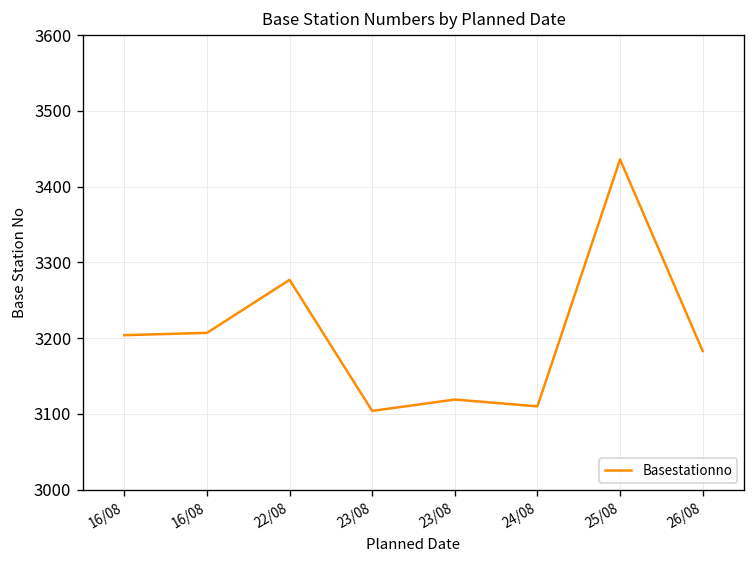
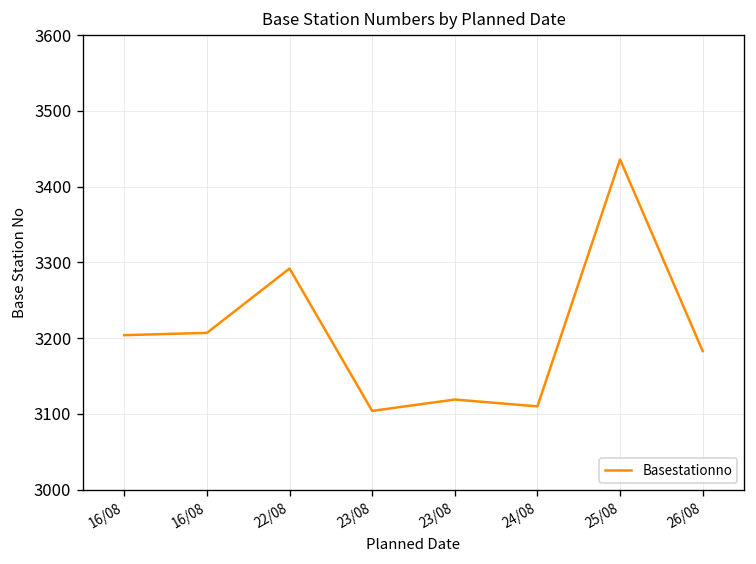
22/08: 3280 -> 3290
